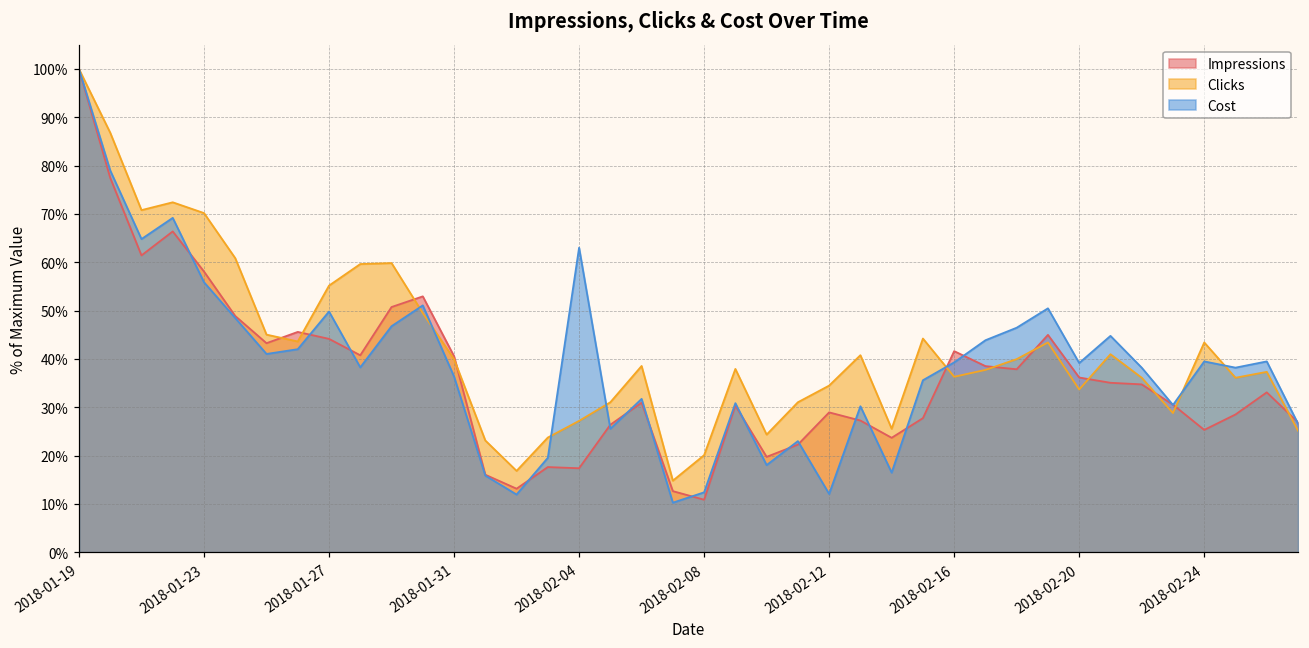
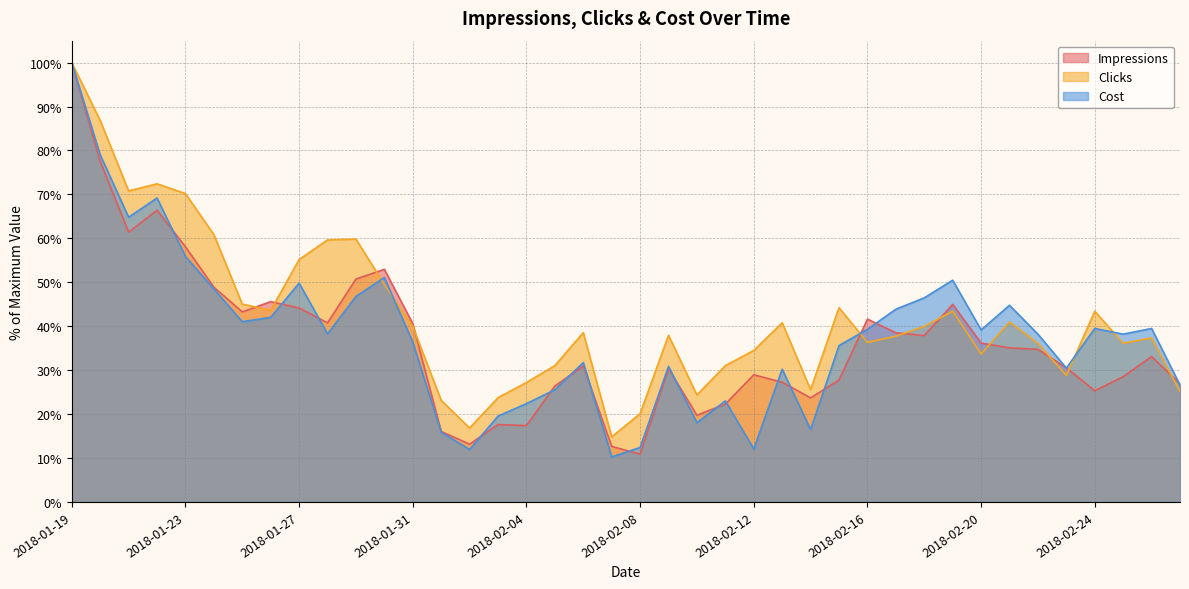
Cost, 2018-02-04: 63% -> 22%
